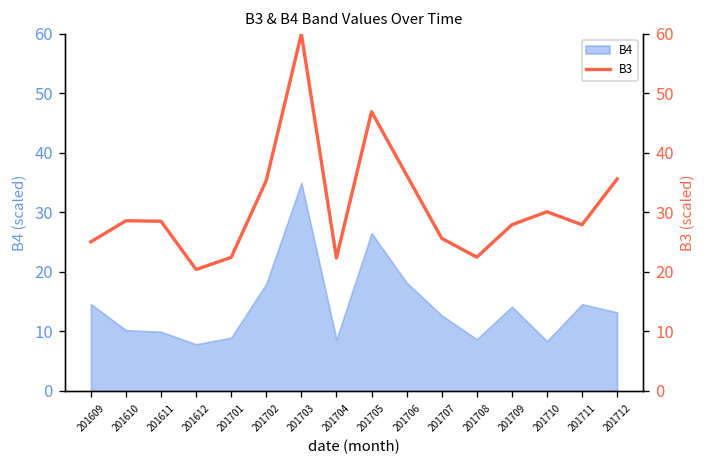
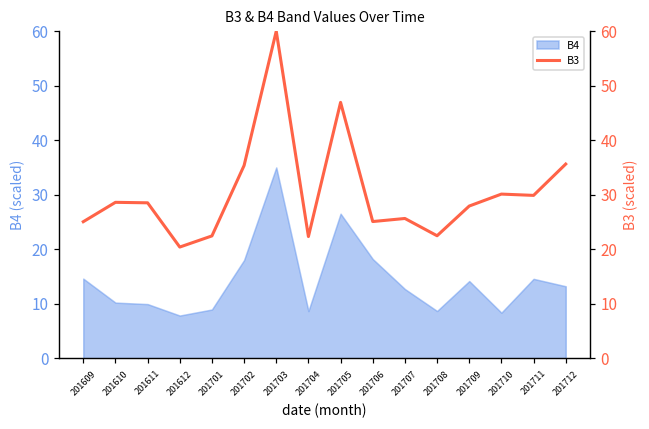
B3, 201706: 36 -> 25
B3, 201711: 28 -> 30
